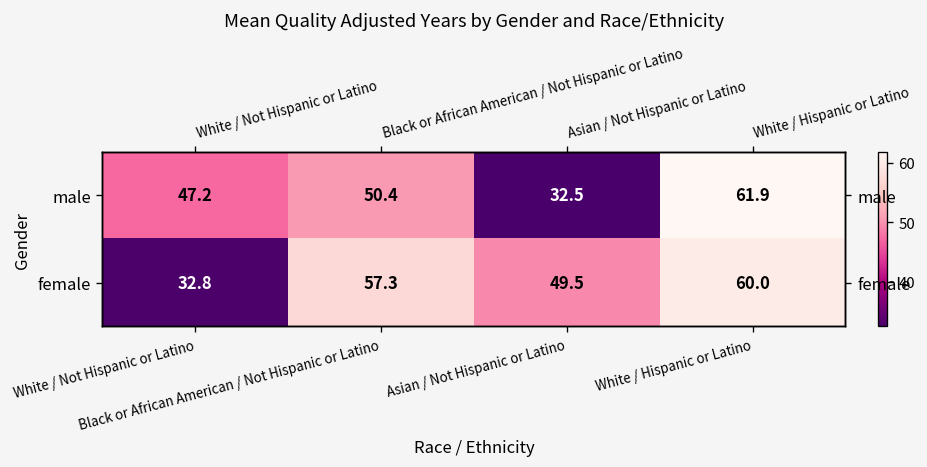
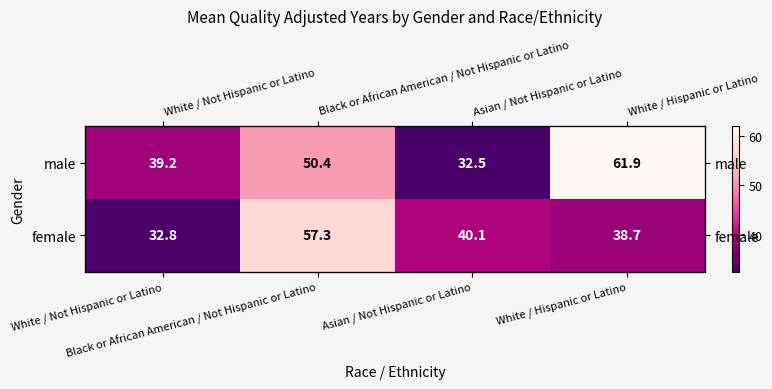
male, White / Not Hispanic or Latino: 47.2 -> 39.2
female, Asian / Not Hispanic or Latino: 49.5 -> 40.1
female, White / Hispanic or Latino: 60.0 -> 38.7
